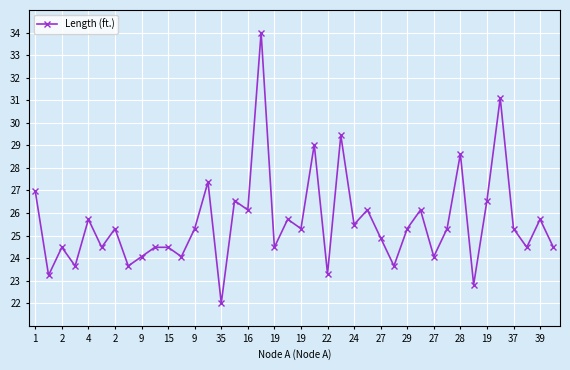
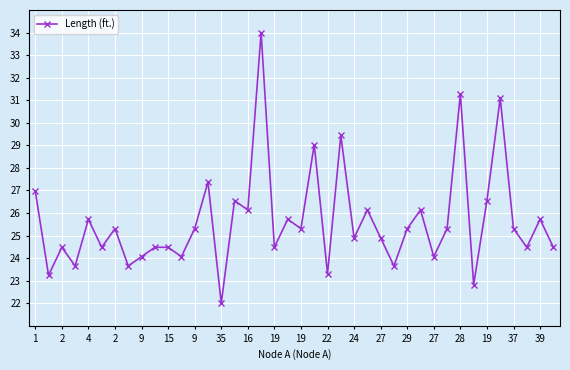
24: 25.5 -> 24.9
28: 28.6 -> 31.3
